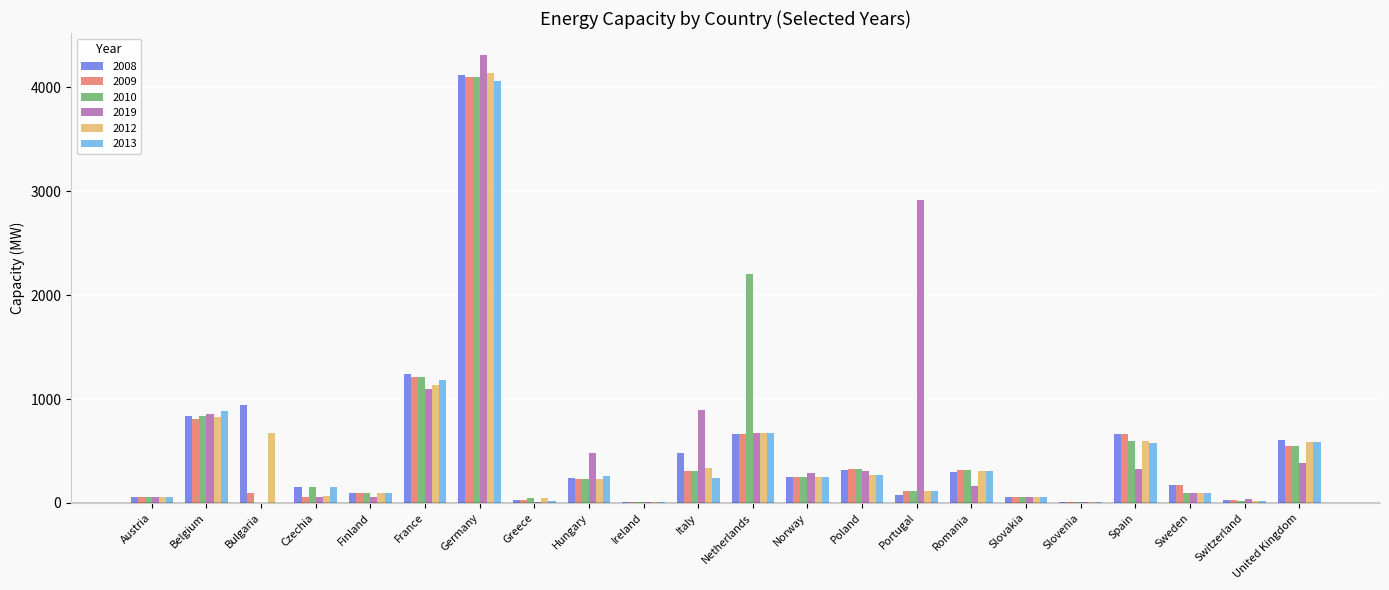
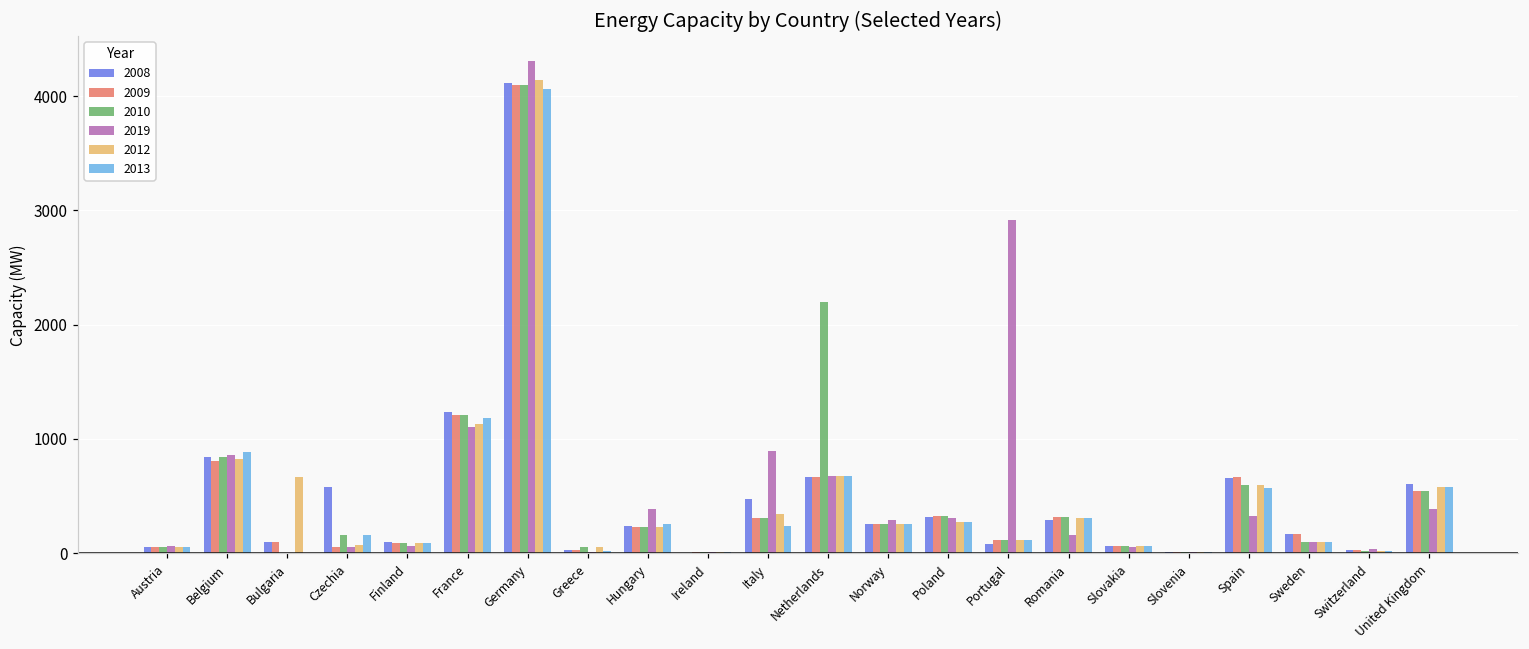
2008, Bulgaria: 940 -> 100
2008, Czechia: 160 -> 580
2019, Hungary: 480 -> 380
